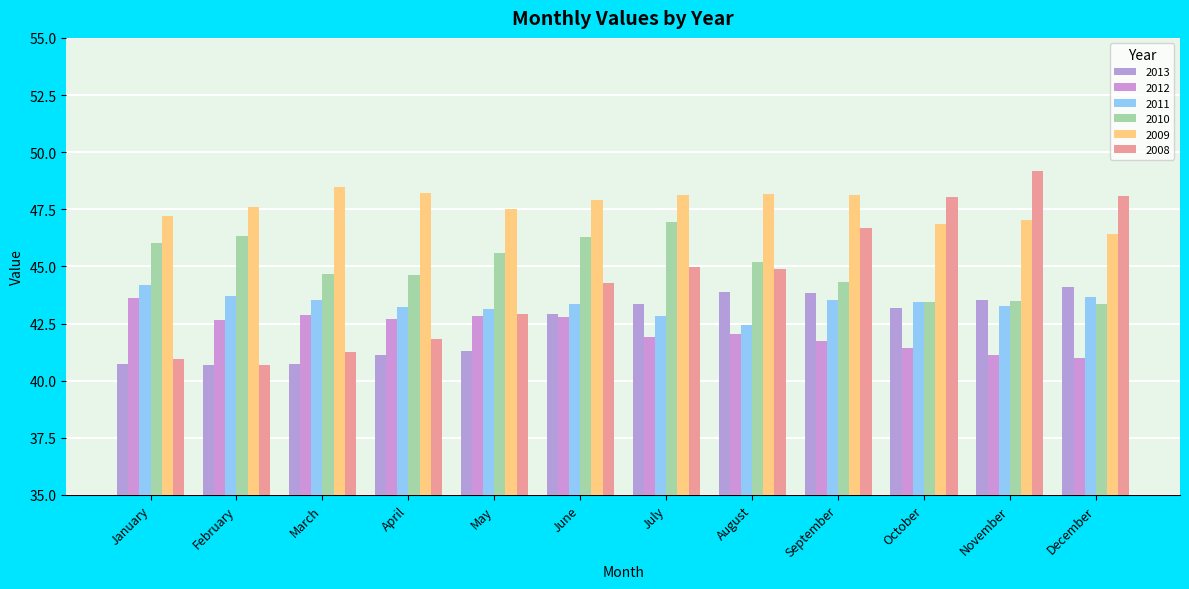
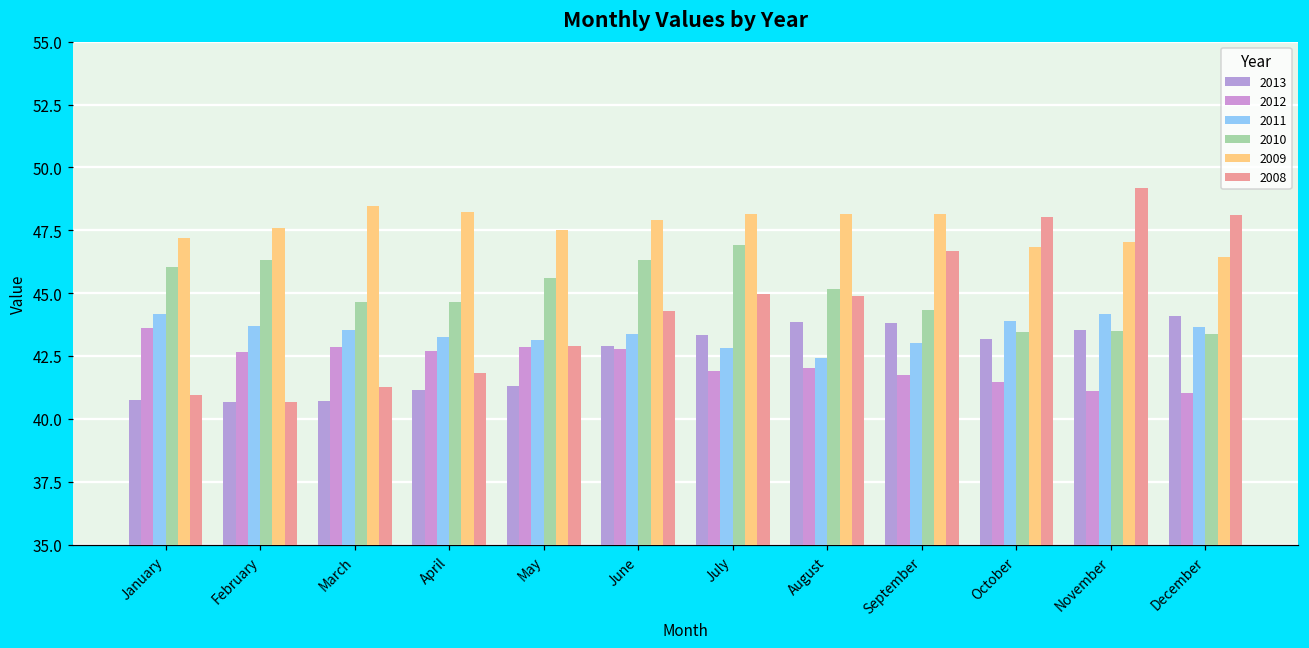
2011, September: 43.5 -> 43.0
2011, October: 43.5 -> 43.9
2011, November: 43.3 -> 44.2
